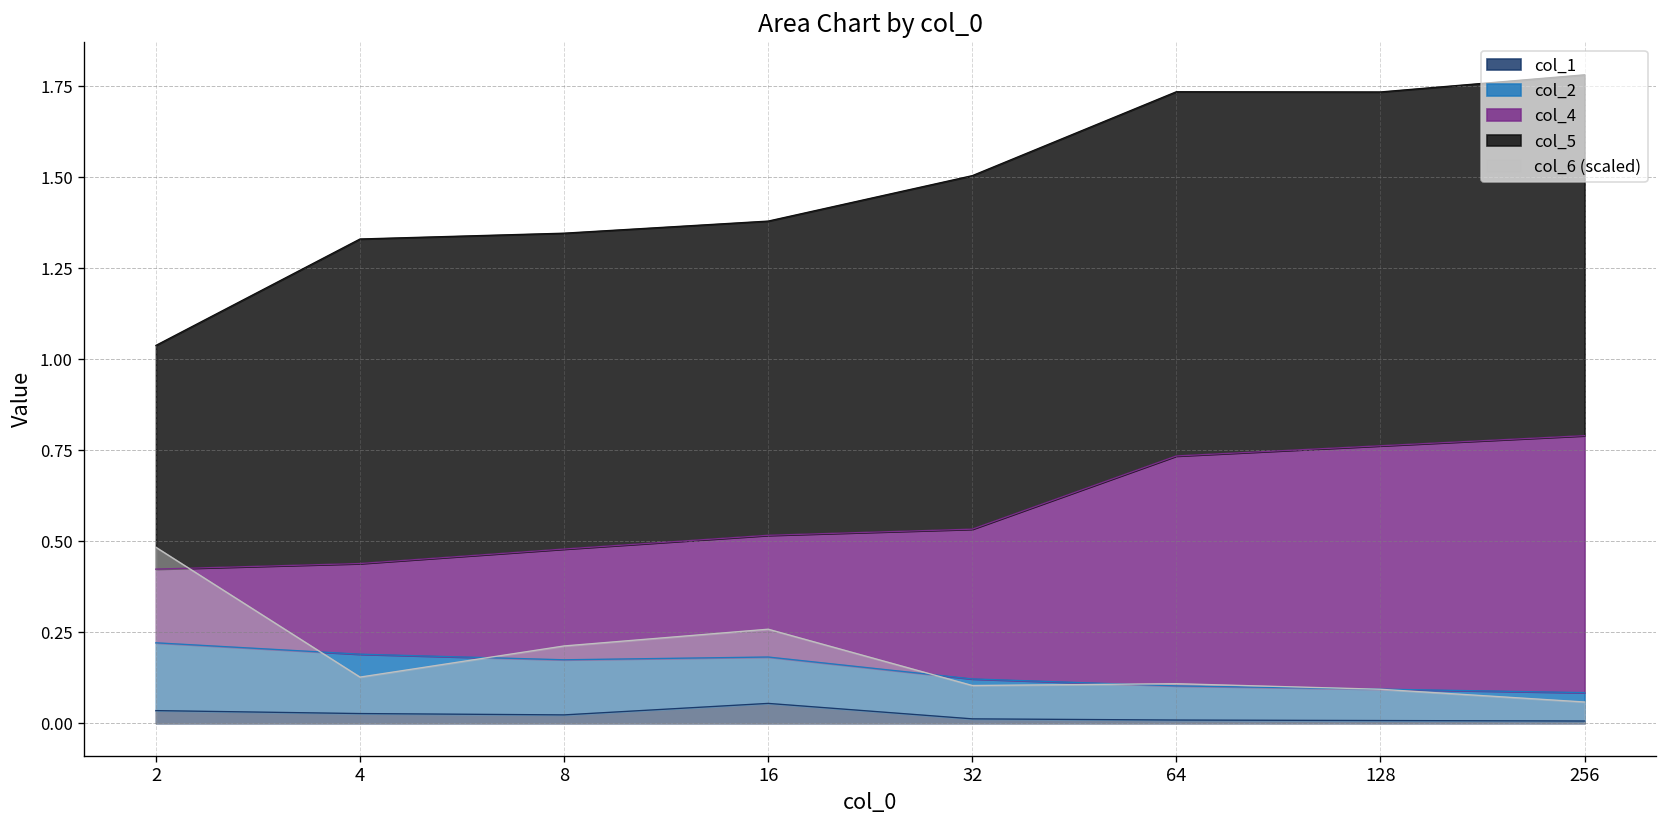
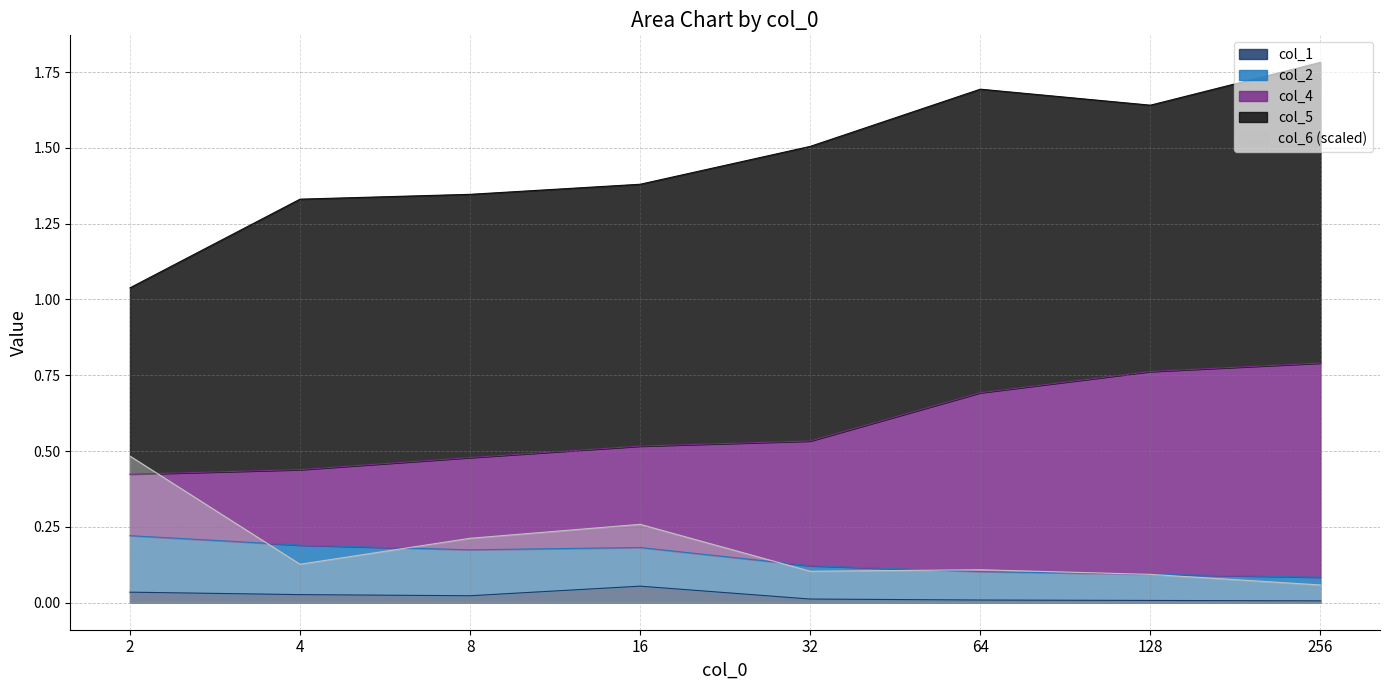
col_4, 64: 0.63 -> 0.59
col_5, 128: 0.97 -> 0.88
